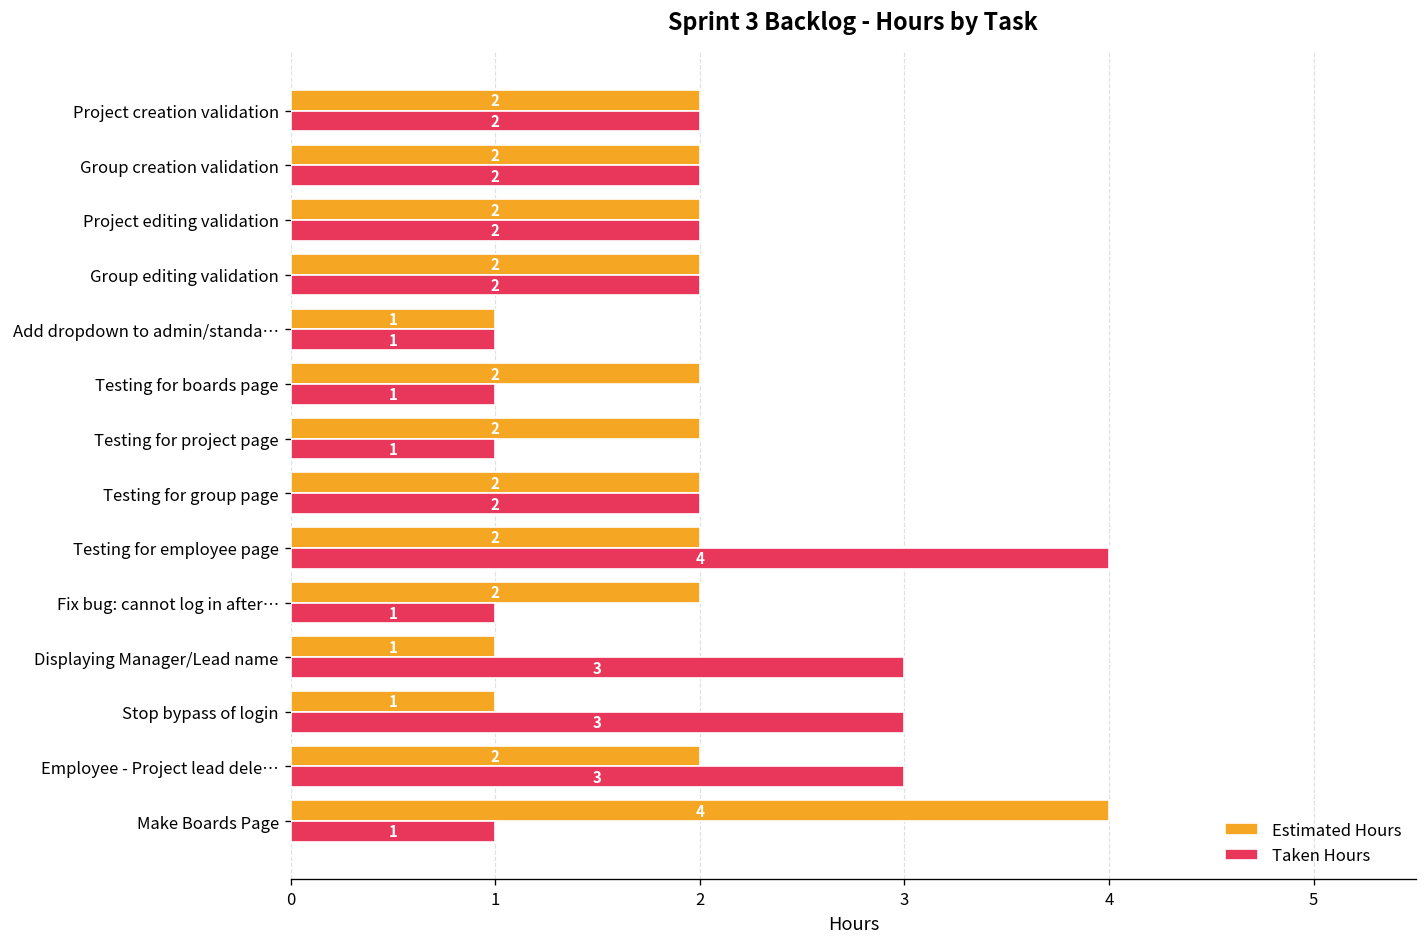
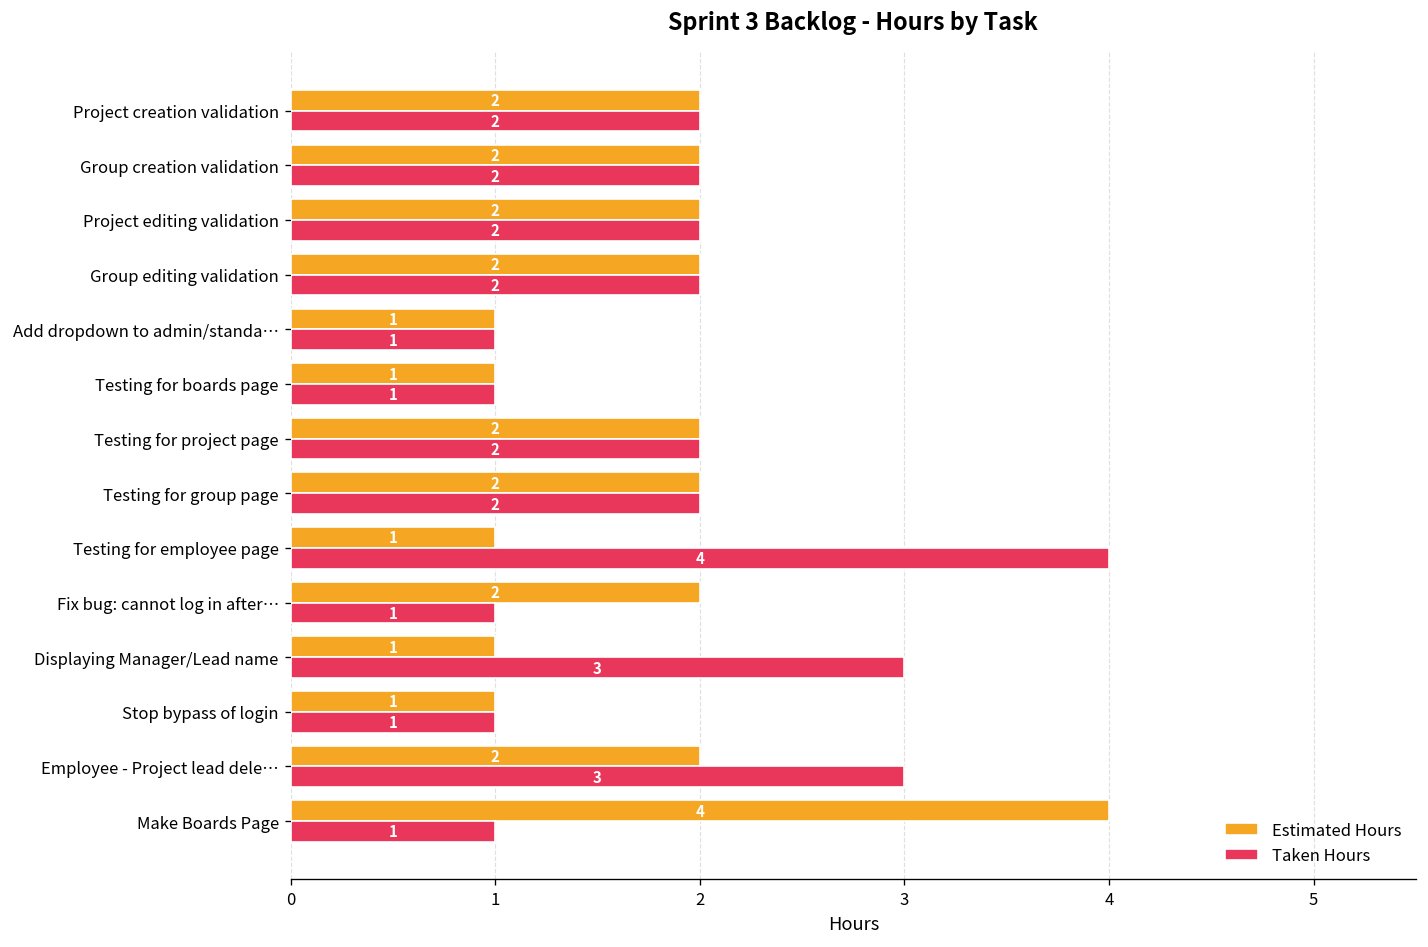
Estimated Hours, Testing for boards page: 2 -> 1
Taken Hours, Testing for project page: 1 -> 2
Estimated Hours, Testing for employee page: 2 -> 1
Taken Hours, Stop bypass of login: 3 -> 1
